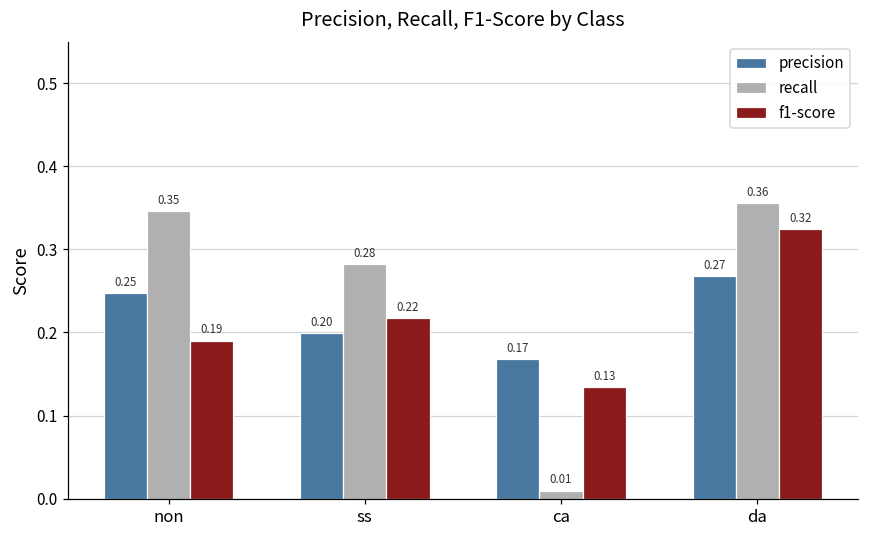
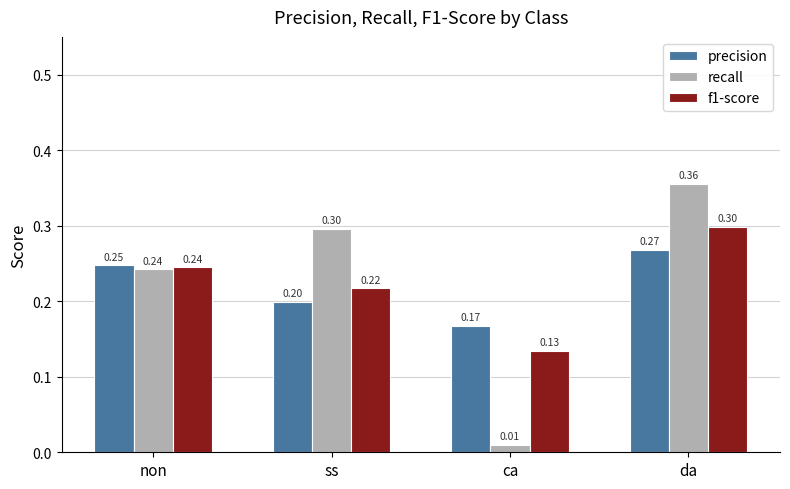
recall, non: 0.35 -> 0.24
f1-score, non: 0.19 -> 0.24
recall, ss: 0.28 -> 0.30
f1-score, da: 0.32 -> 0.30
